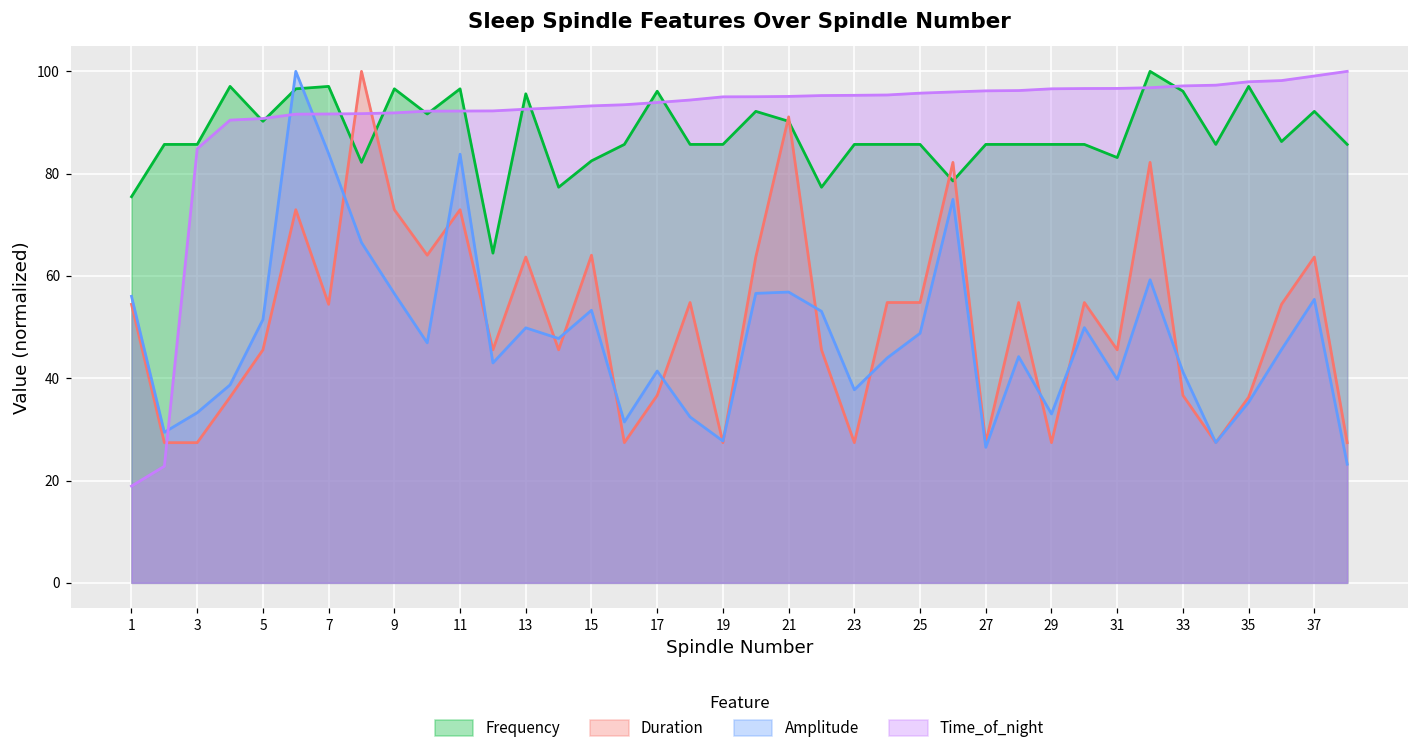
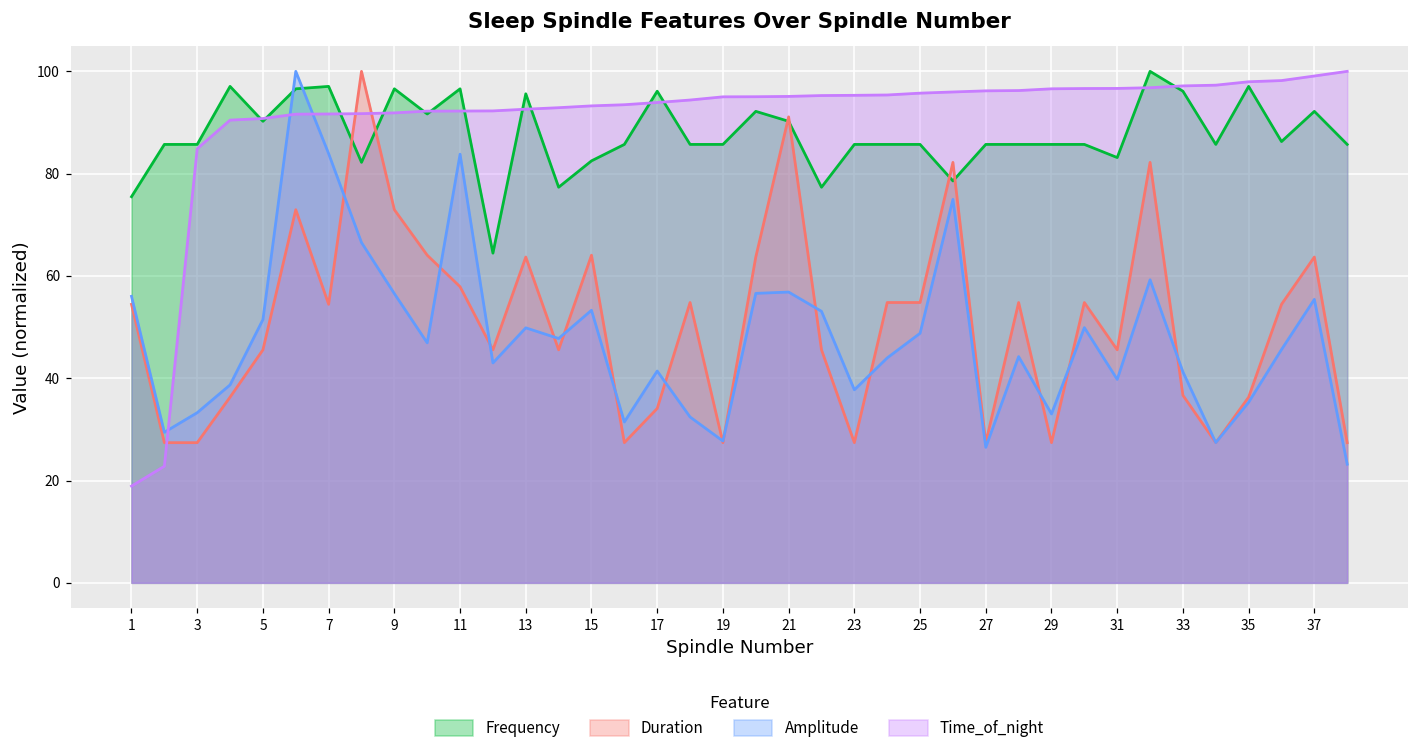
Duration, 11: 73 -> 58
Duration, 17: 37 -> 34
